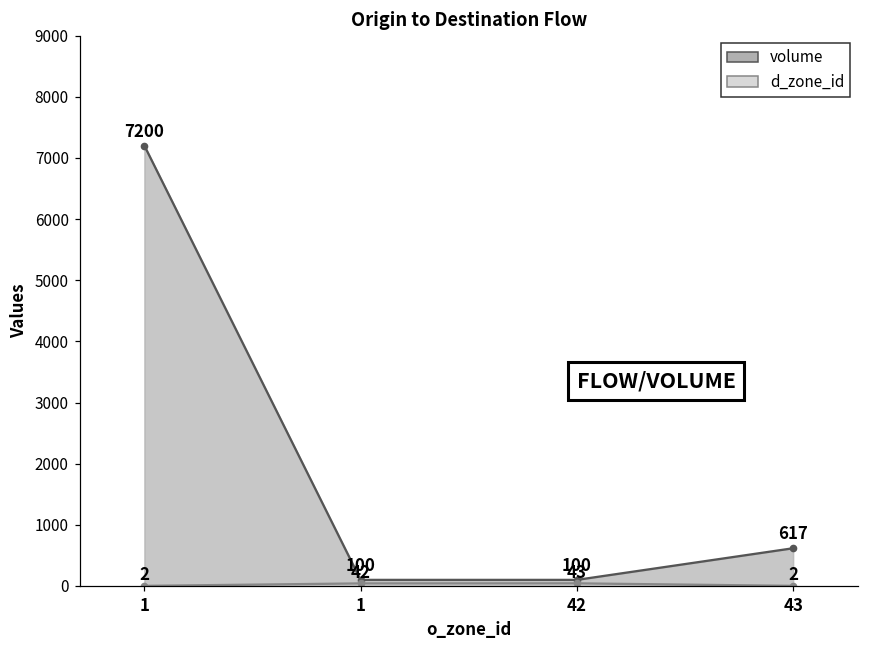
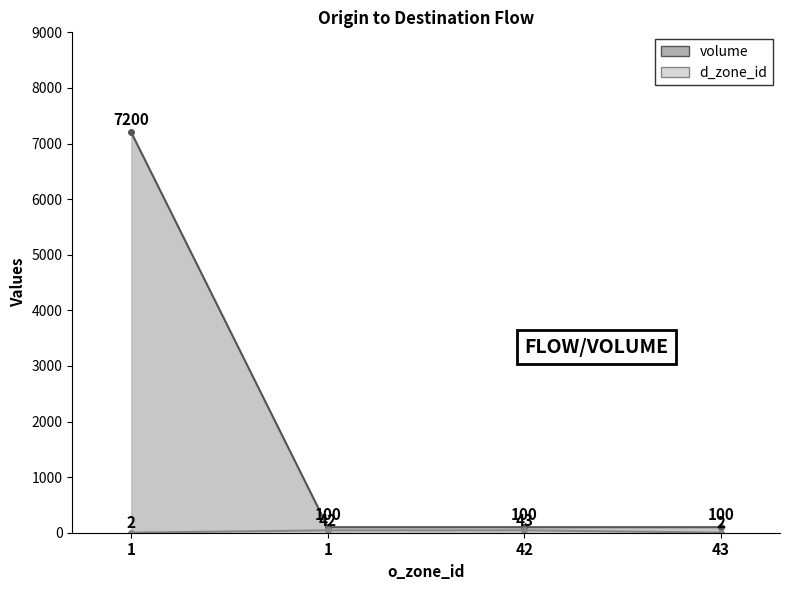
volume, 43: 617 -> 100
